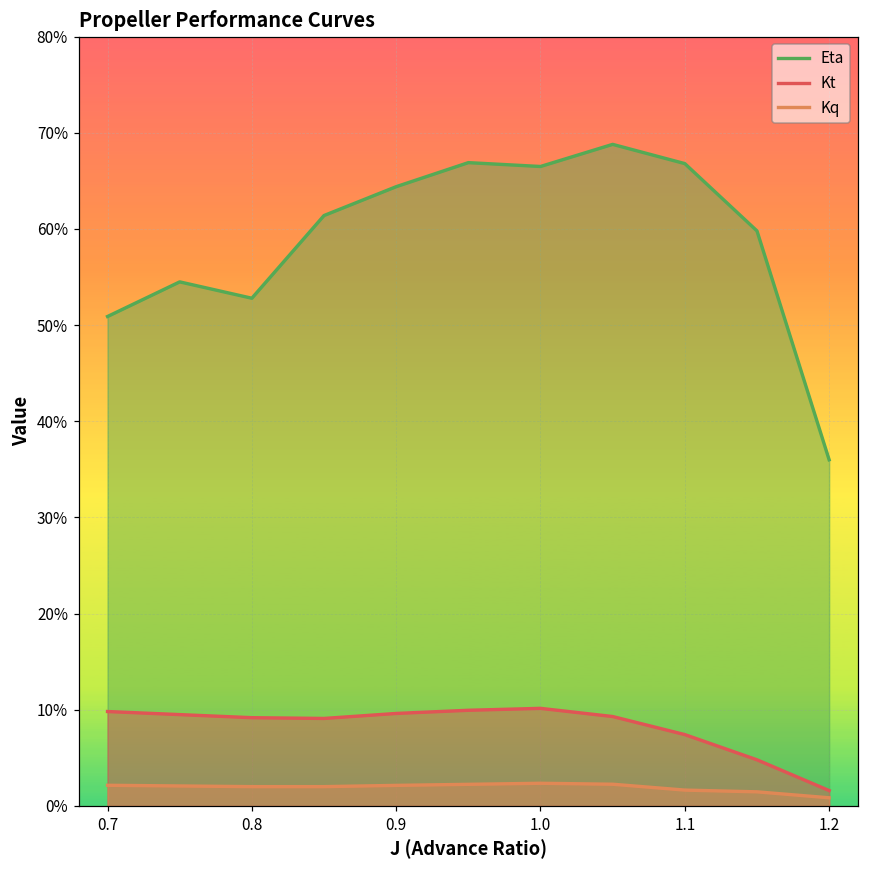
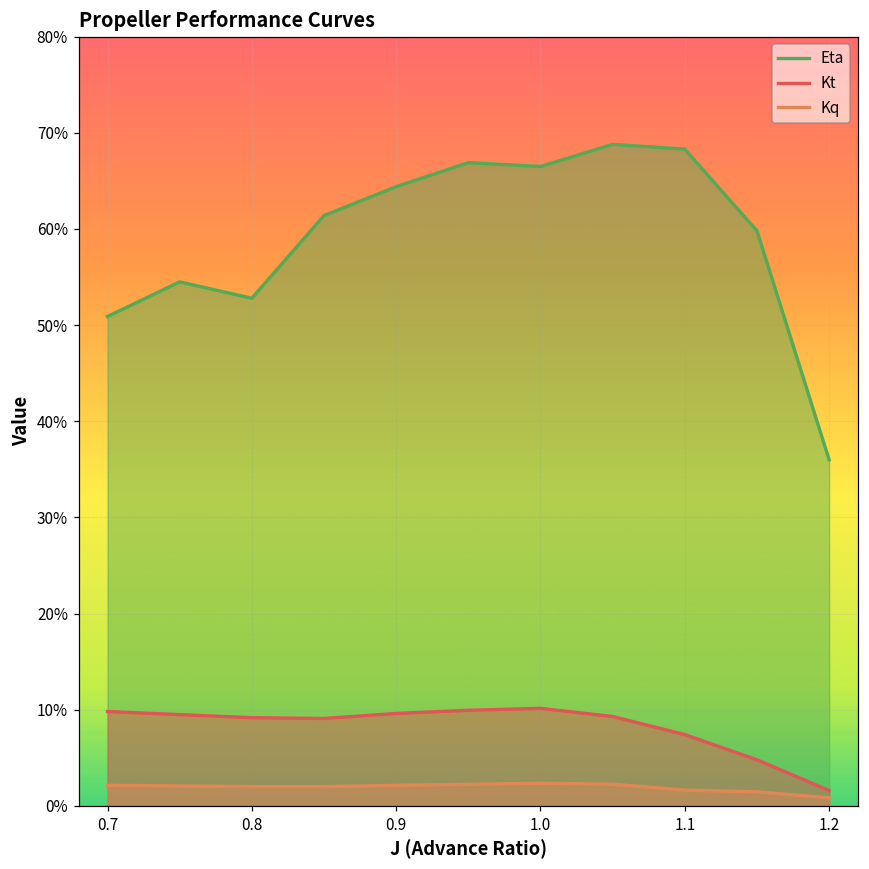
Eta, 1.1: 67% -> 68%
